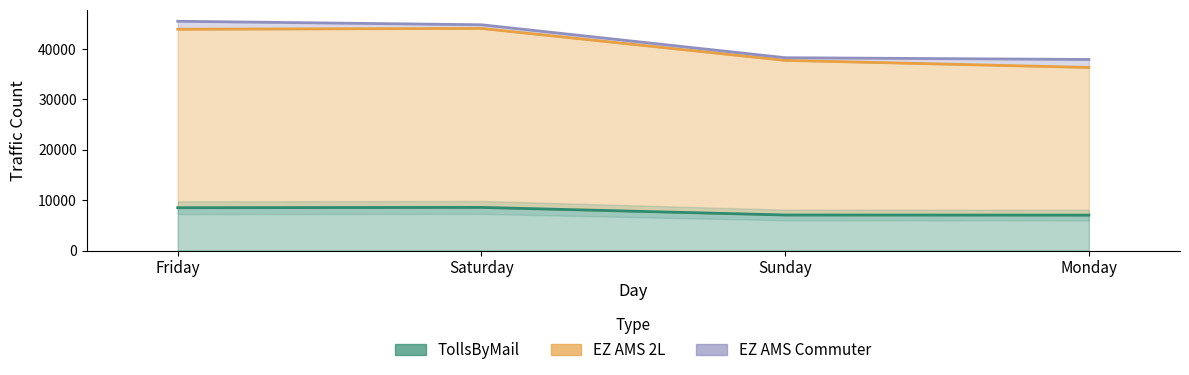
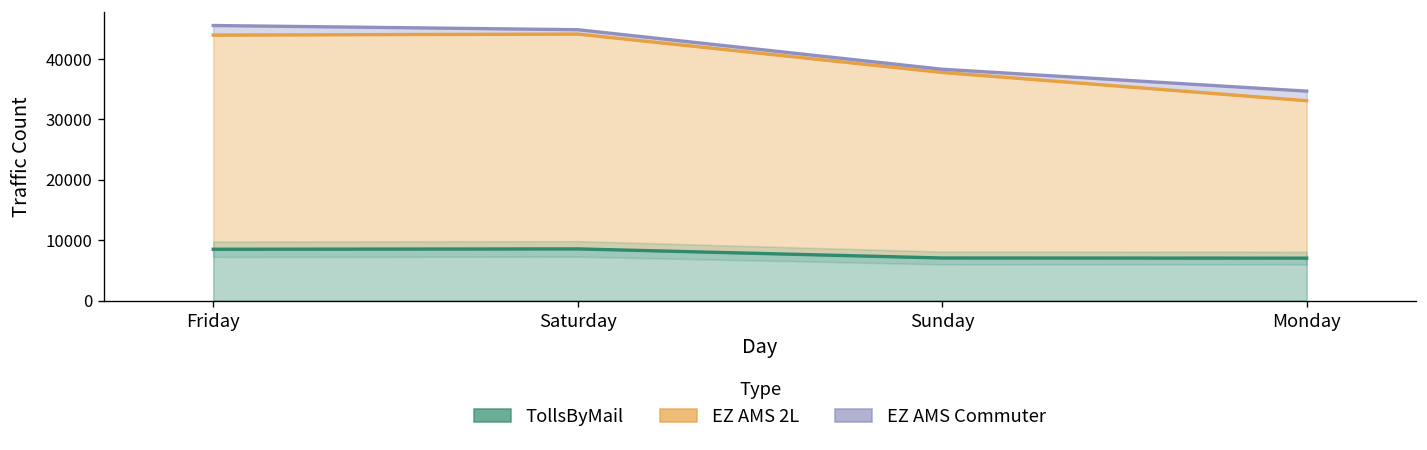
EZ AMS 2L, Monday: 29000 -> 26000
